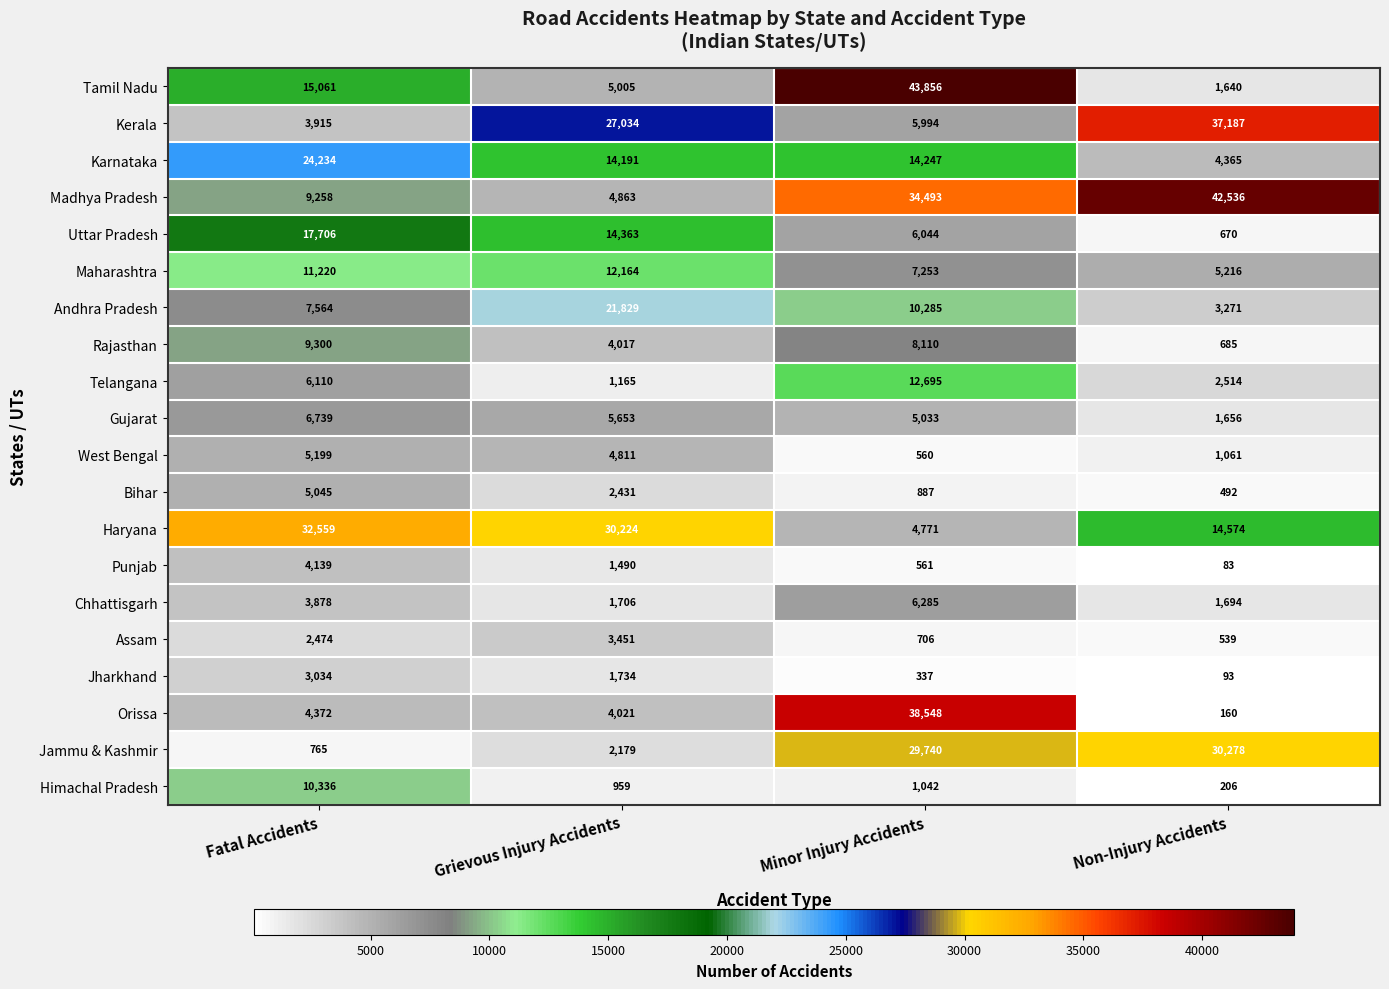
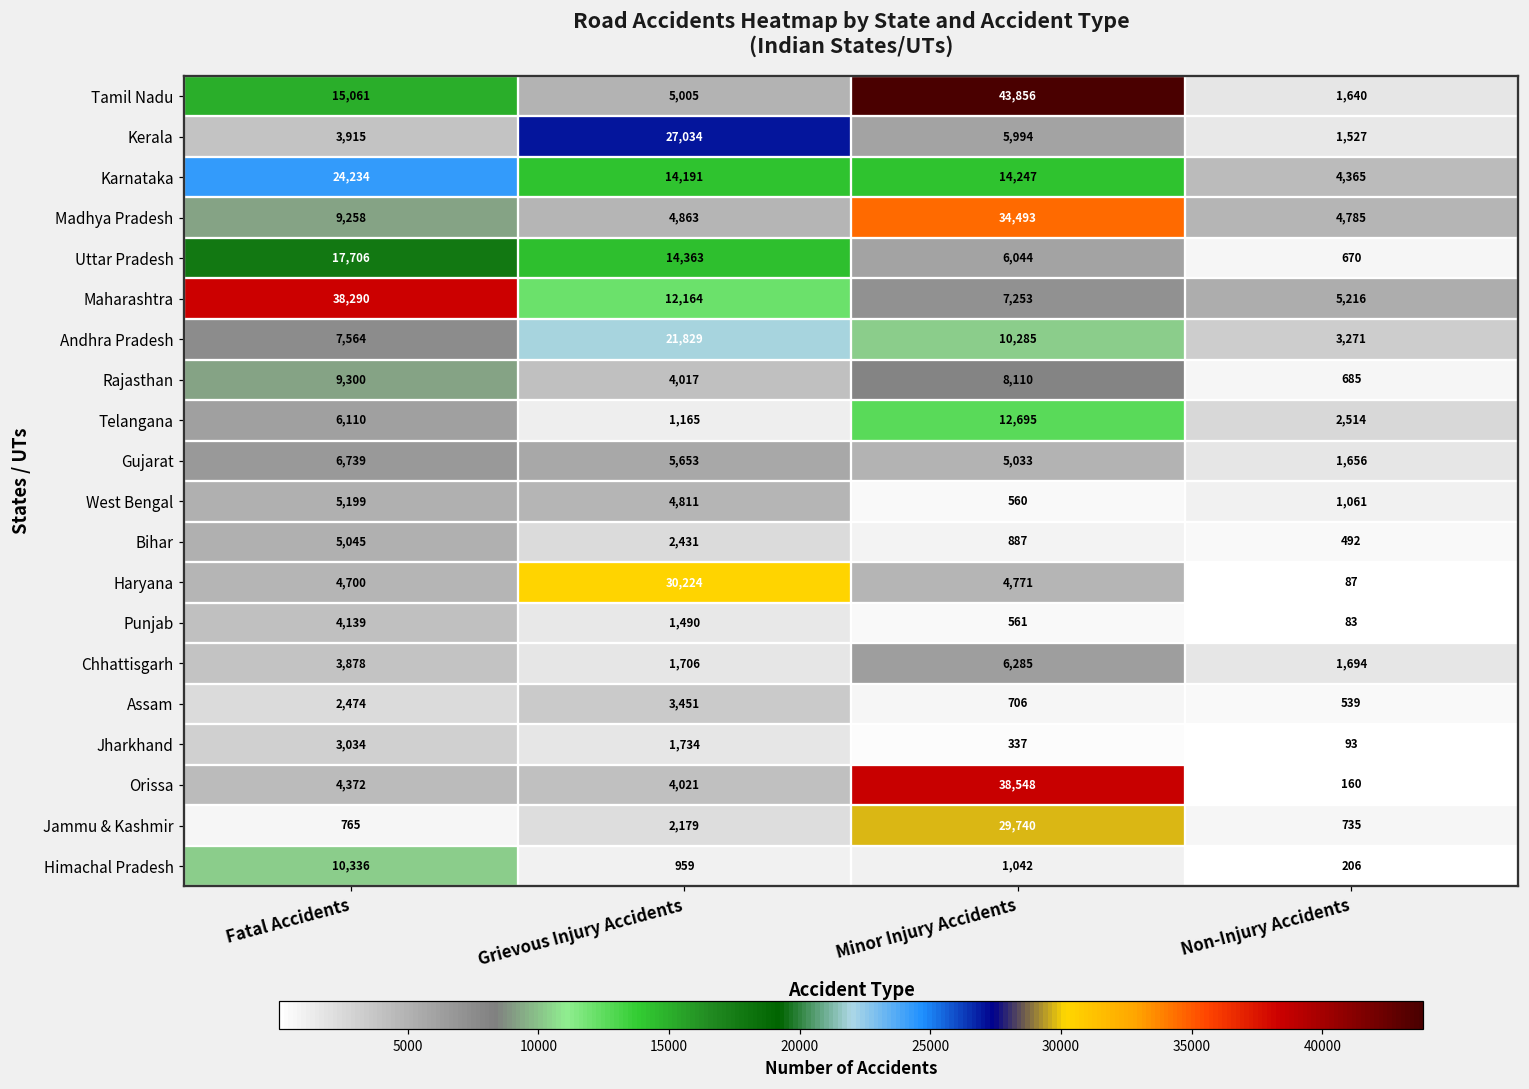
Kerala, Non-Injury Accidents: 37,187 -> 1,527
Madhya Pradesh, Non-Injury Accidents: 42,536 -> 4,785
Maharashtra, Fatal Accidents: 11,220 -> 38,290
Haryana, Fatal Accidents: 32,559 -> 4,700
Haryana, Non-Injury Accidents: 14,574 -> 87
Jammu & Kashmir, Non-Injury Accidents: 30,278 -> 735
